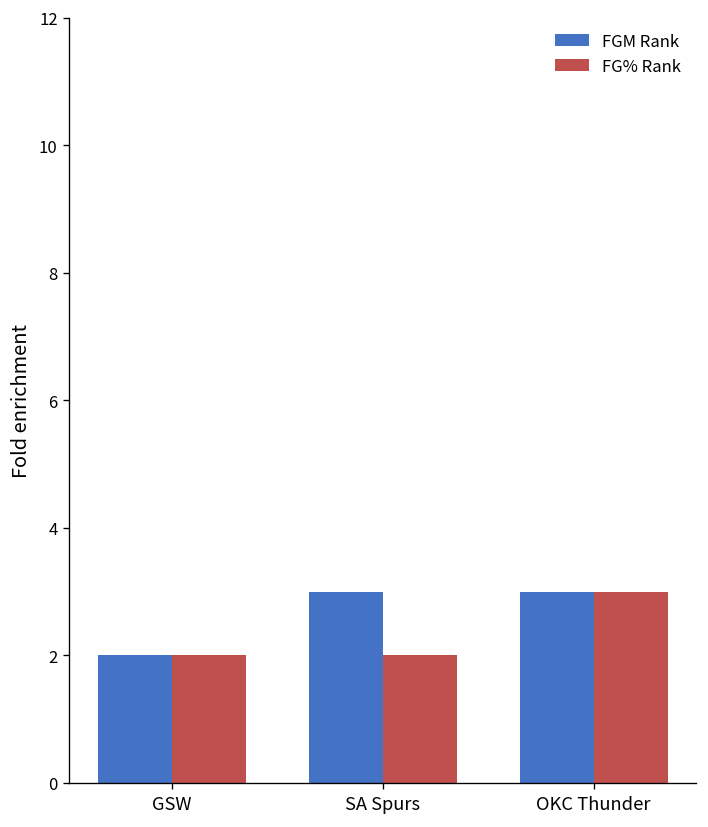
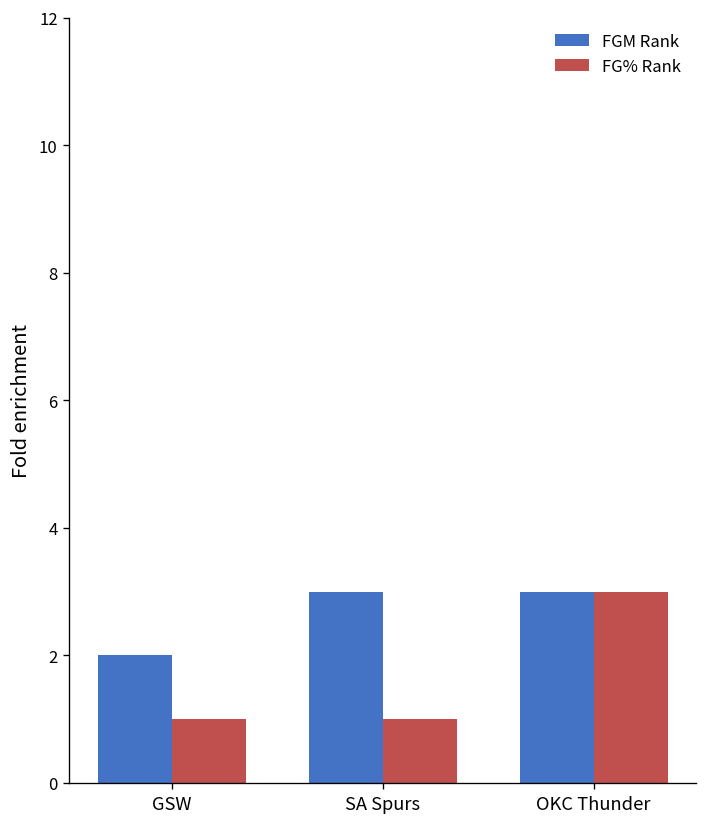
FG% Rank, GSW: 2 -> 1
FG% Rank, SA Spurs: 2 -> 1
